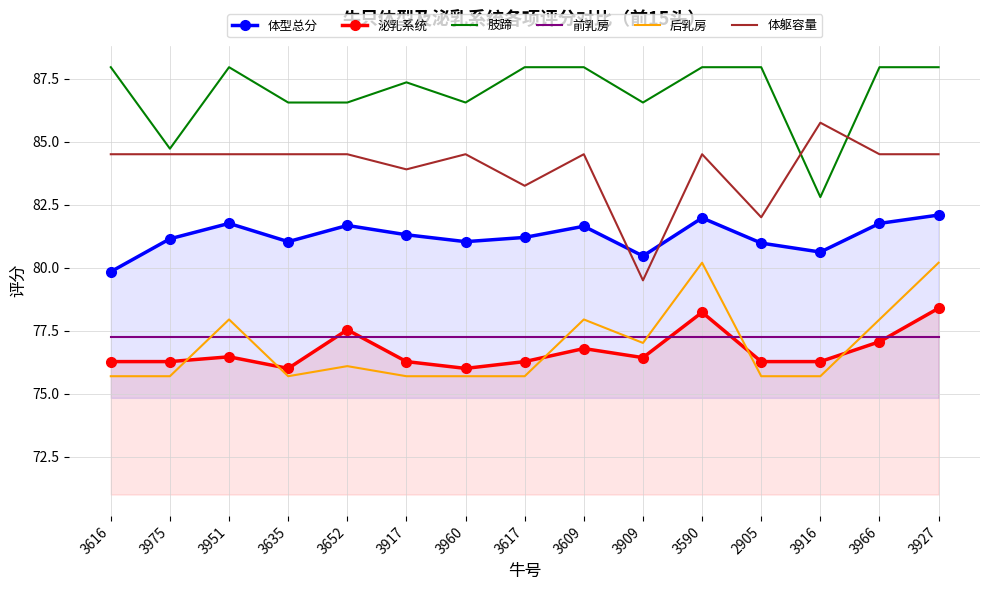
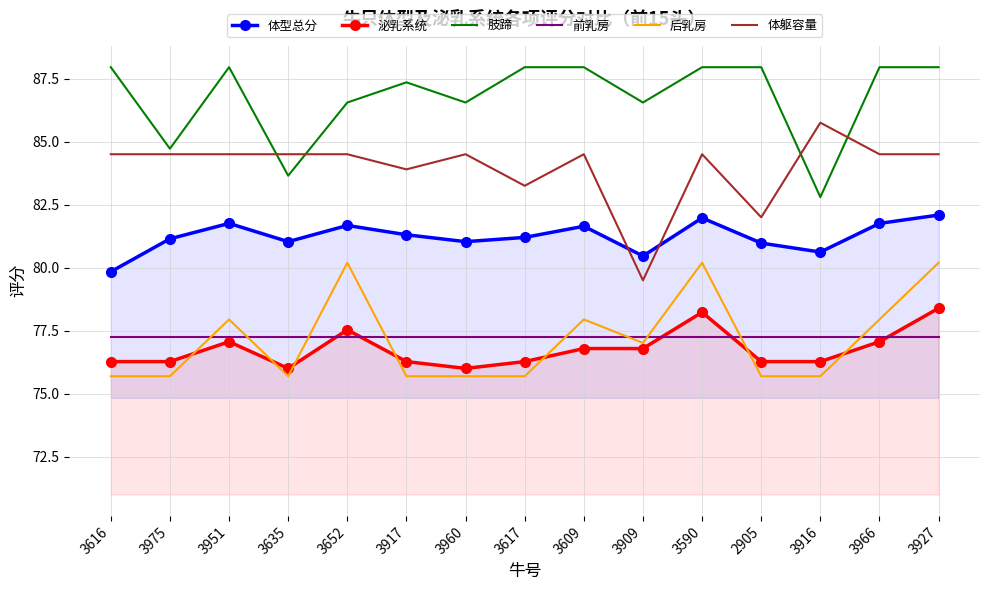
泌乳系统, 3951: 76.5 -> 77.1
肢蹄, 3635: 86.6 -> 83.7
后乳房, 3652: 76.1 -> 80.2
泌乳系统, 3909: 76.4 -> 76.8
